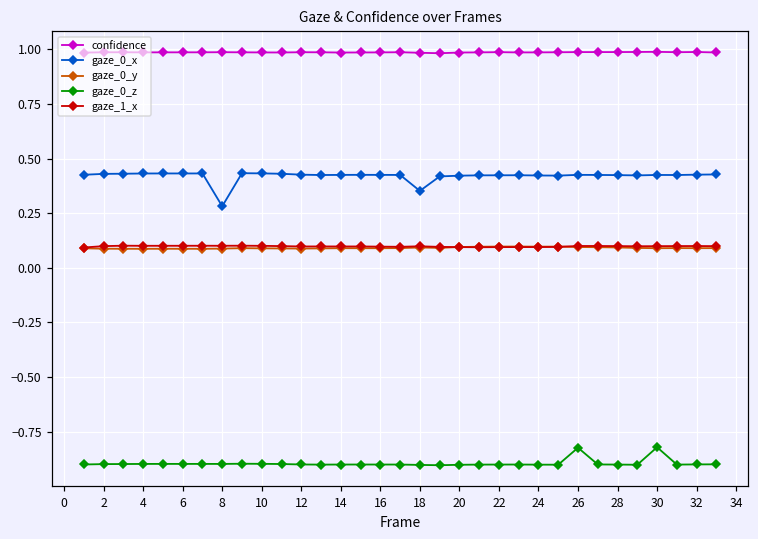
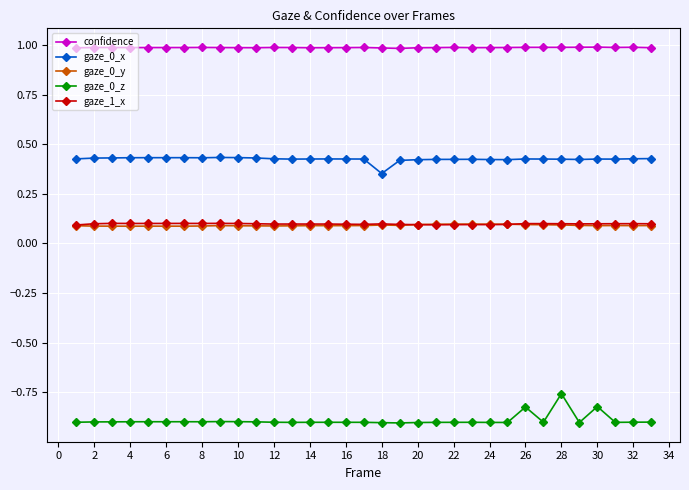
gaze_0_x, 8: 0.28 -> 0.43
gaze_0_z, 28: -0.90 -> -0.76
